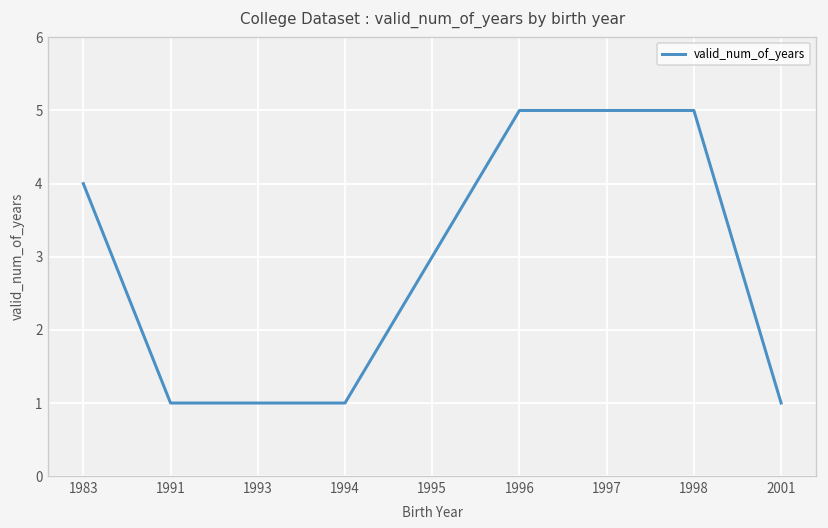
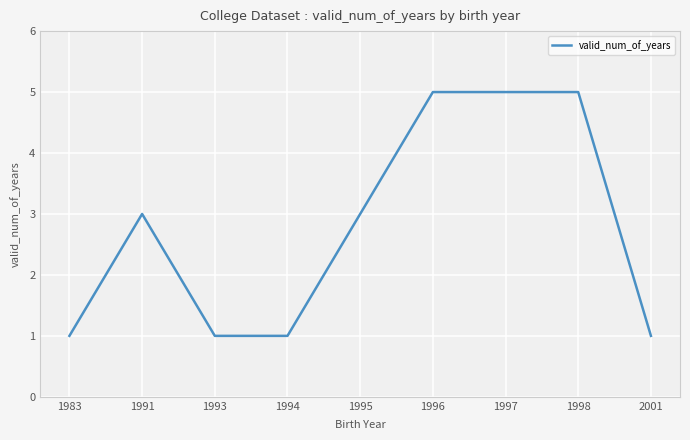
1983: 4 -> 1
1991: 1 -> 3
